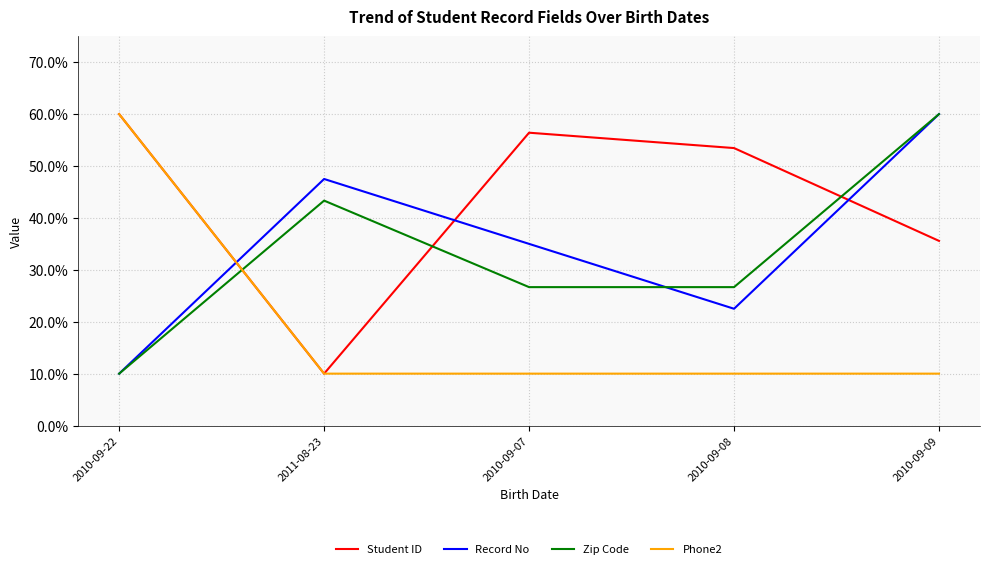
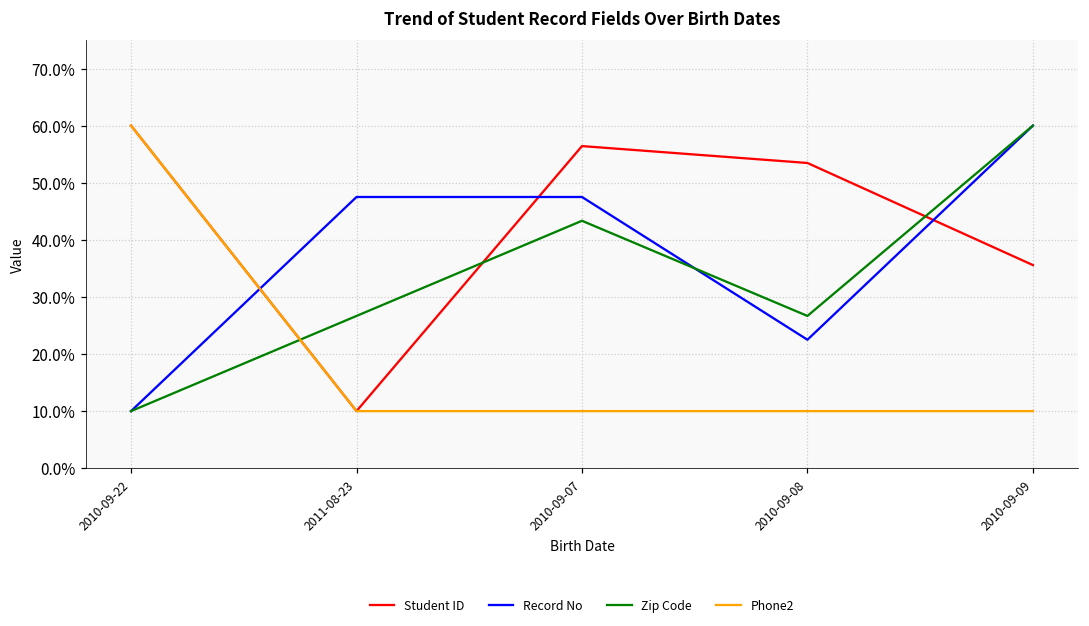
Zip Code, 2011-08-23: 43% -> 27%
Record No, 2010-09-07: 35% -> 47%
Zip Code, 2010-09-07: 27% -> 43%
